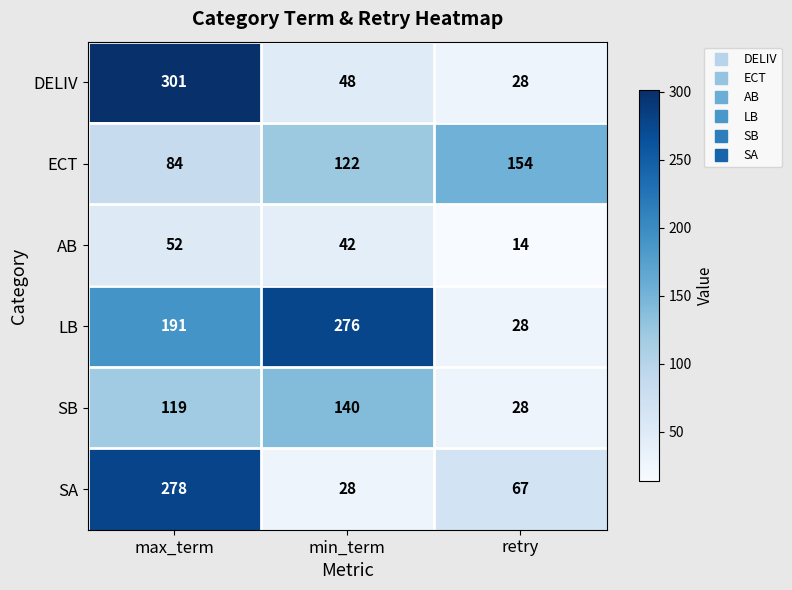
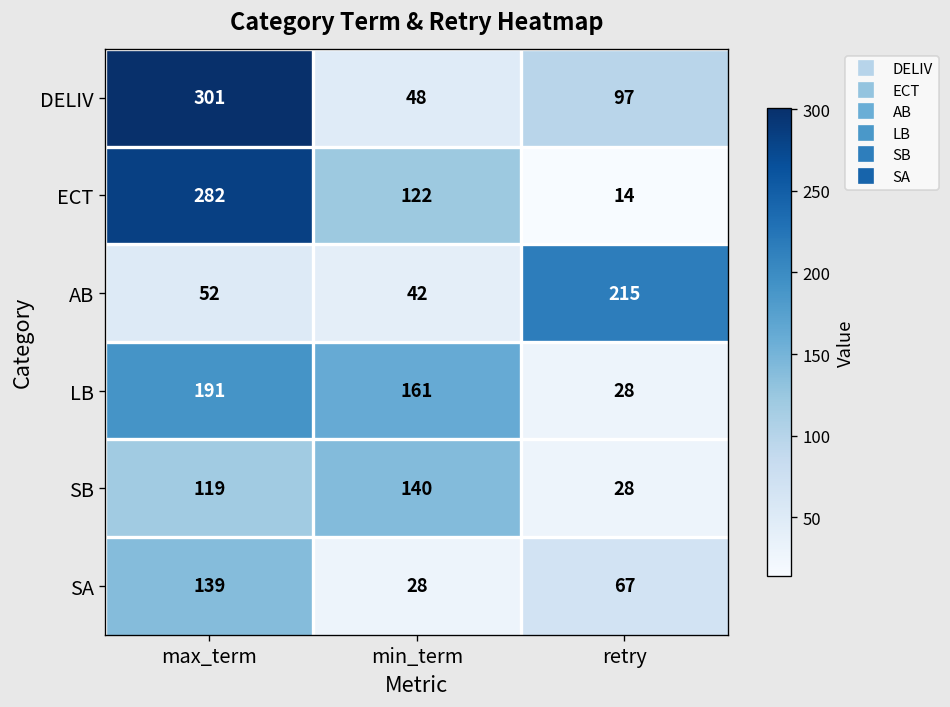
DELIV, retry: 28 -> 97
ECT, max_term: 84 -> 282
ECT, retry: 154 -> 14
AB, retry: 14 -> 215
LB, min_term: 276 -> 161
SA, max_term: 278 -> 139
